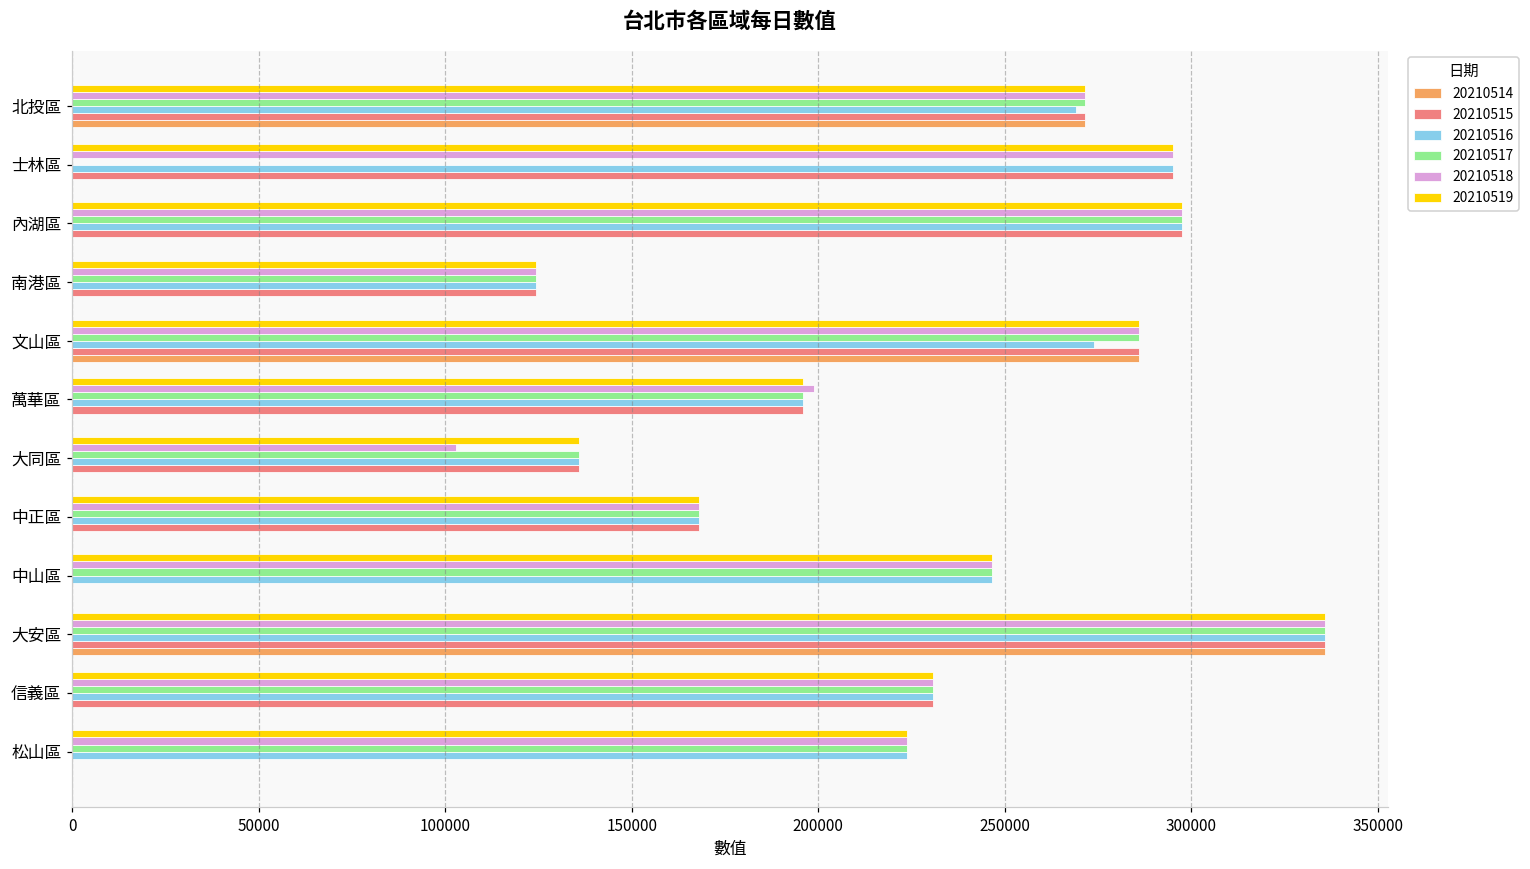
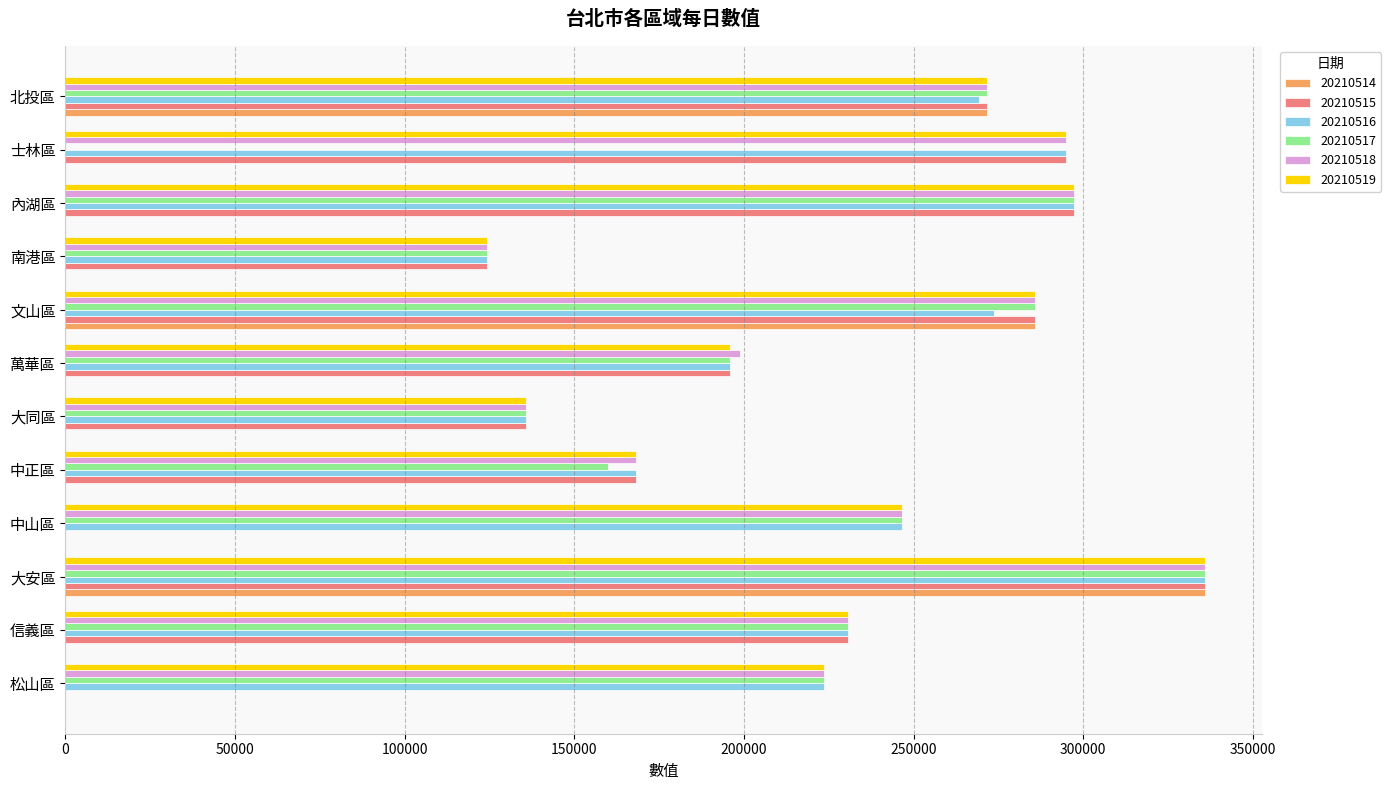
20210518, 大同區: 103000 -> 136000
20210517, 中正區: 168000 -> 160000
